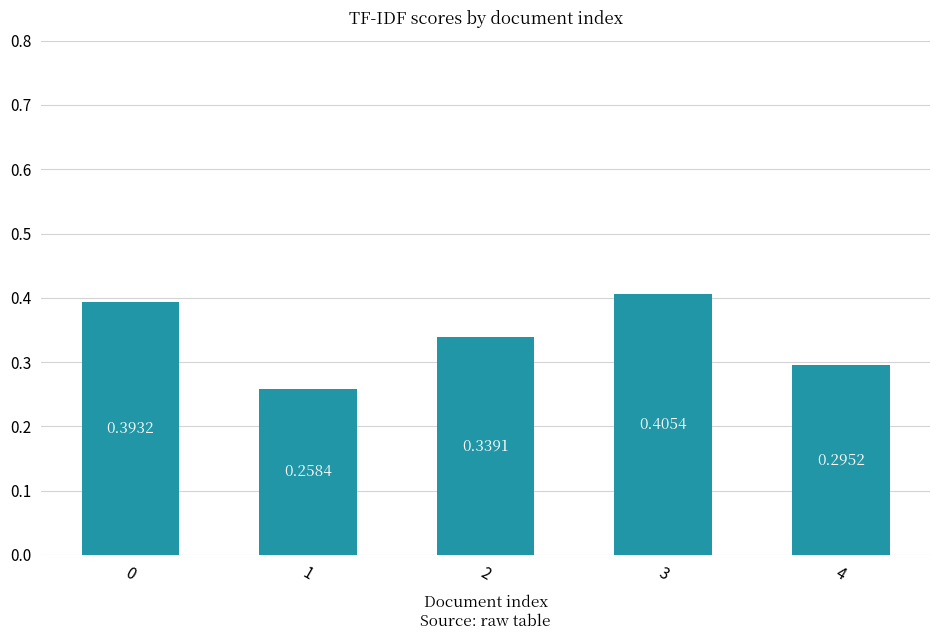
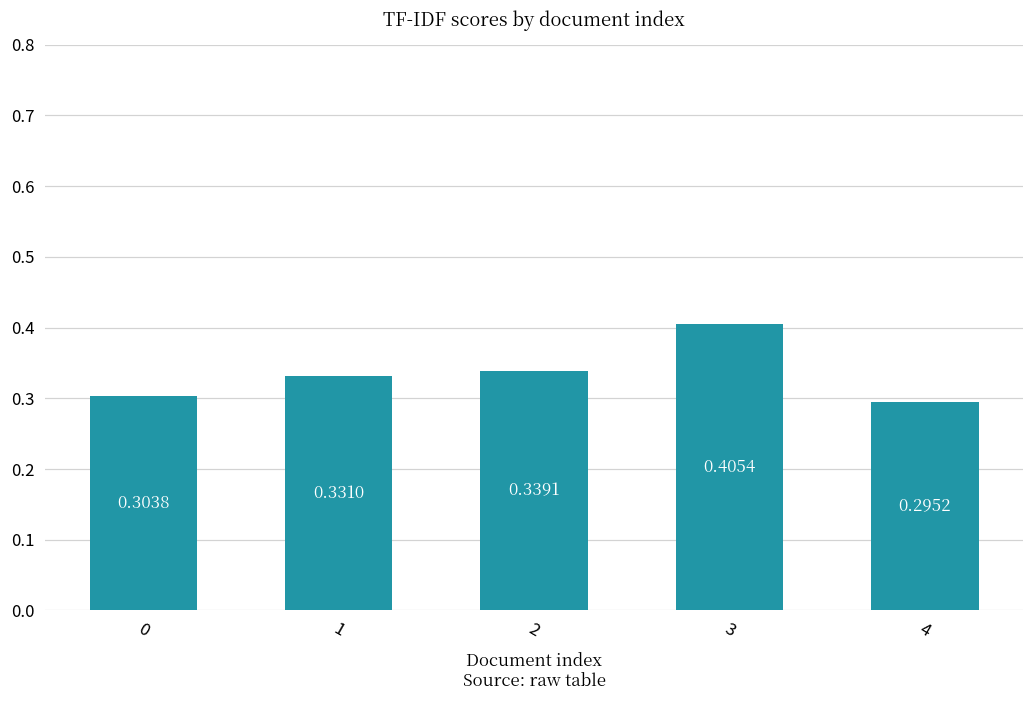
0: 0.3932 -> 0.3038
1: 0.2584 -> 0.3310
